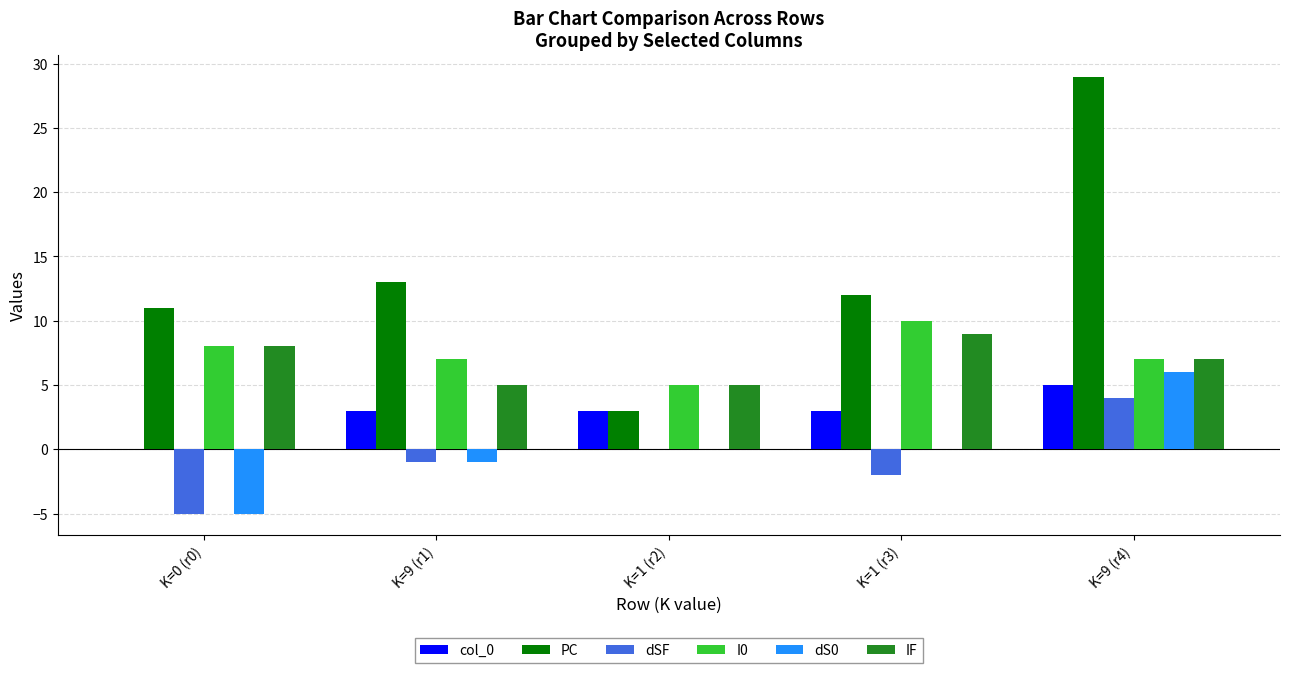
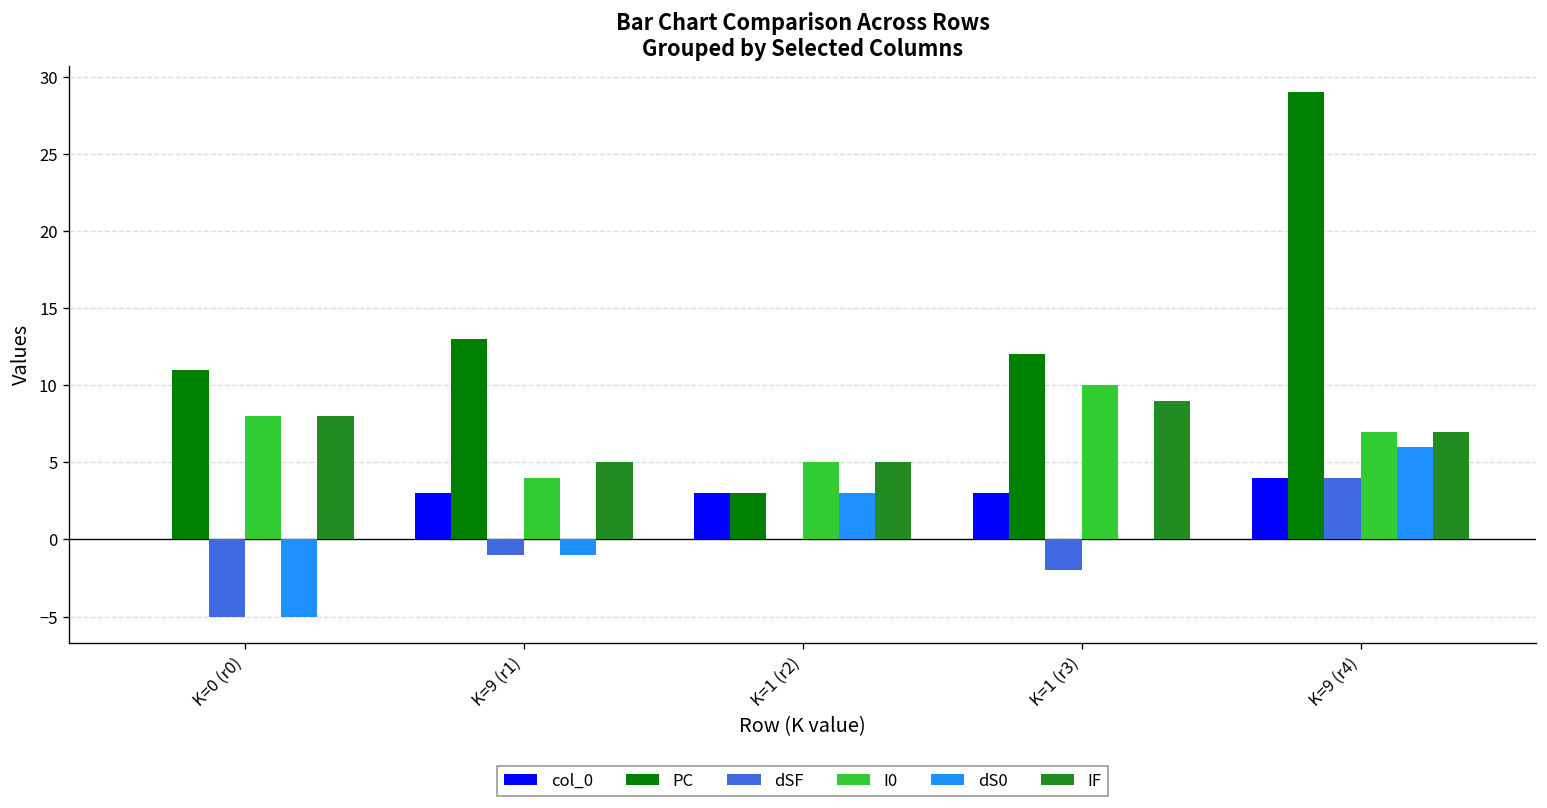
I0, K=9 (r1): 7 -> 4
dS0, K=1 (r2): 0 -> 3
col_0, K=9 (r4): 5 -> 4
